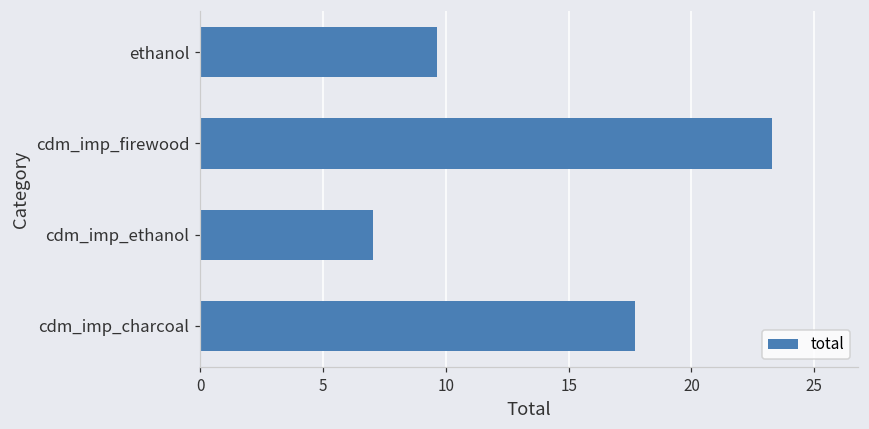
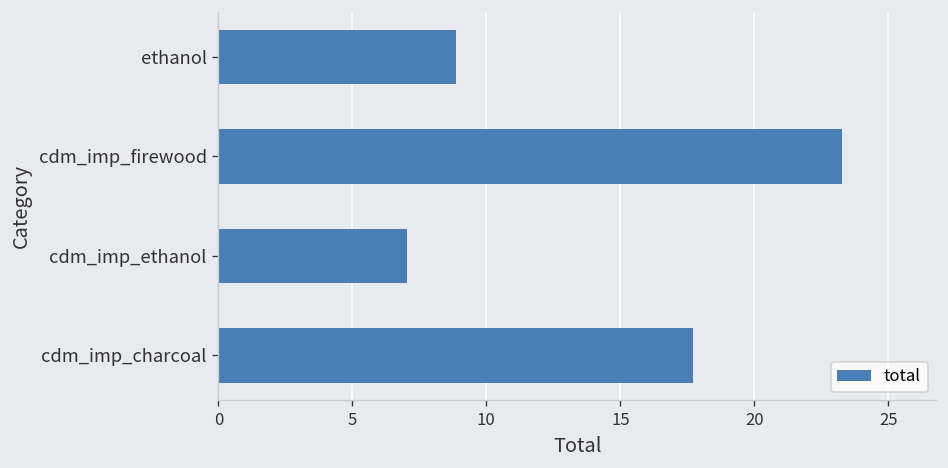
ethanol: 9.6 -> 8.9
